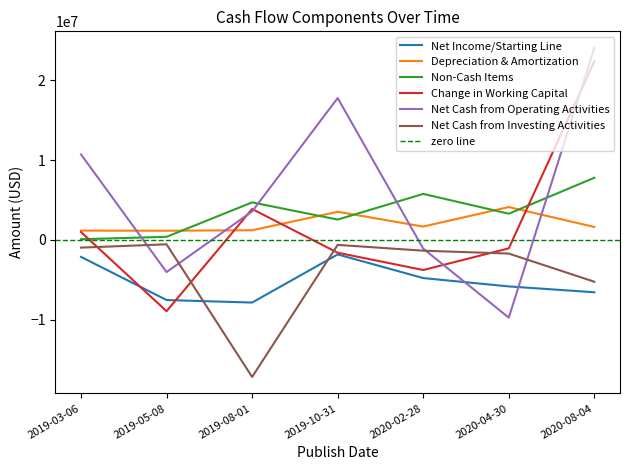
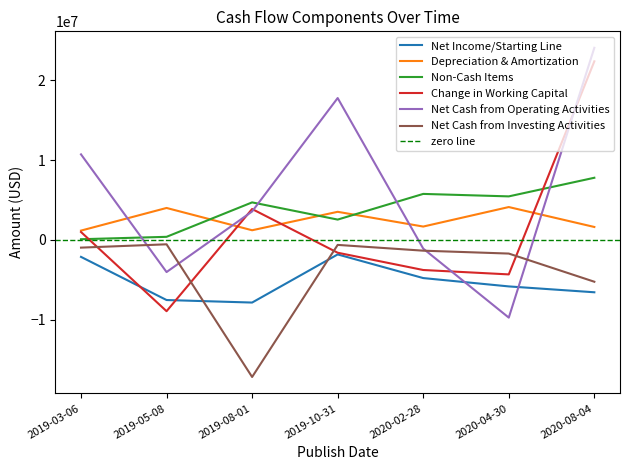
Depreciation & Amortization, 2019-05-08: 1000000 -> 4000000
Non-Cash Items, 2020-04-30: 3000000 -> 5000000
Change in Working Capital, 2020-04-30: -1000000 -> -4000000
